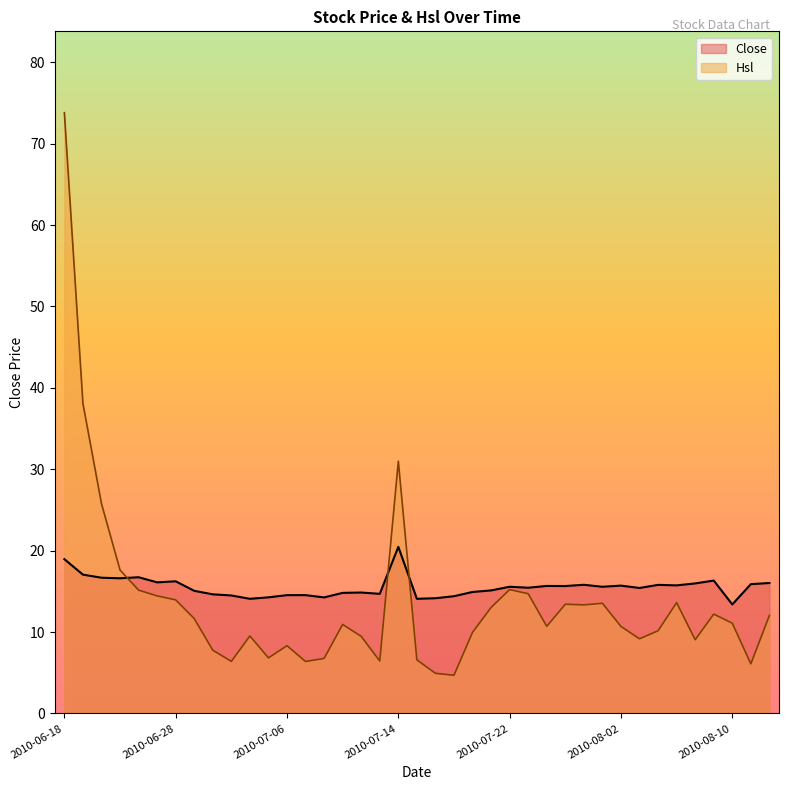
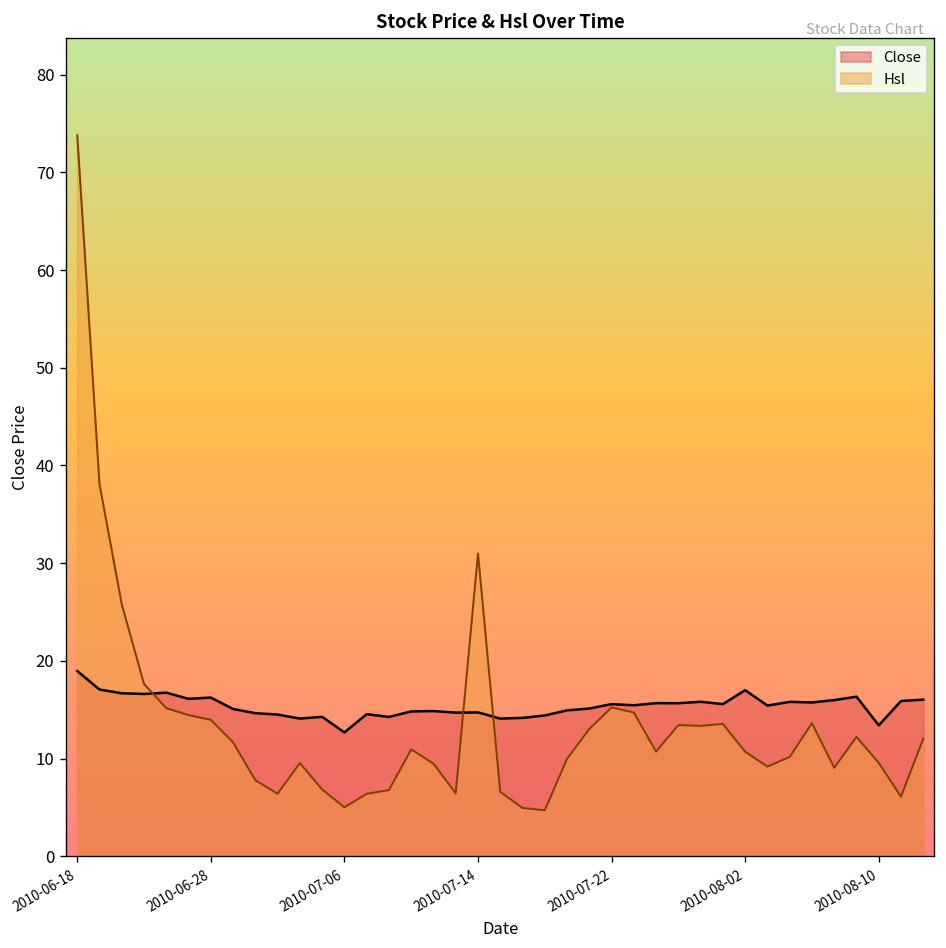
Close, 2010-07-06: 15 -> 13
Hsl, 2010-07-06: 8 -> 5
Close, 2010-07-14: 20 -> 15
Close, 2010-08-02: 16 -> 17
Hsl, 2010-08-10: 11 -> 10
